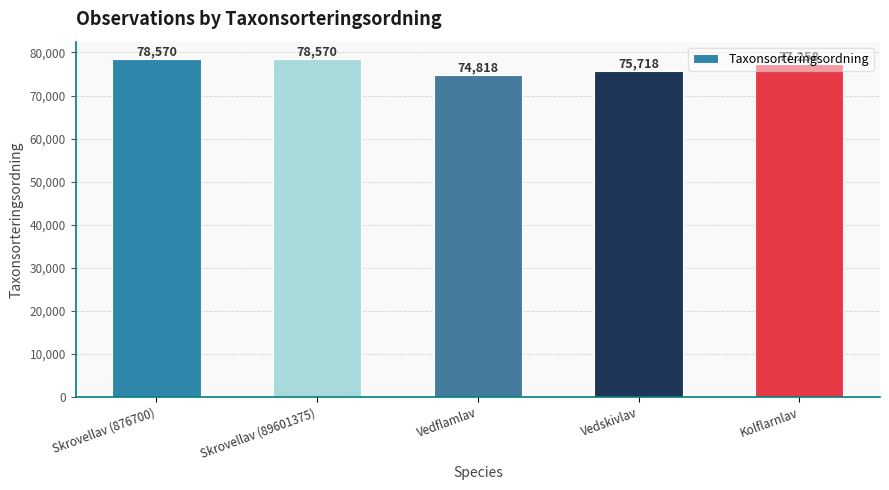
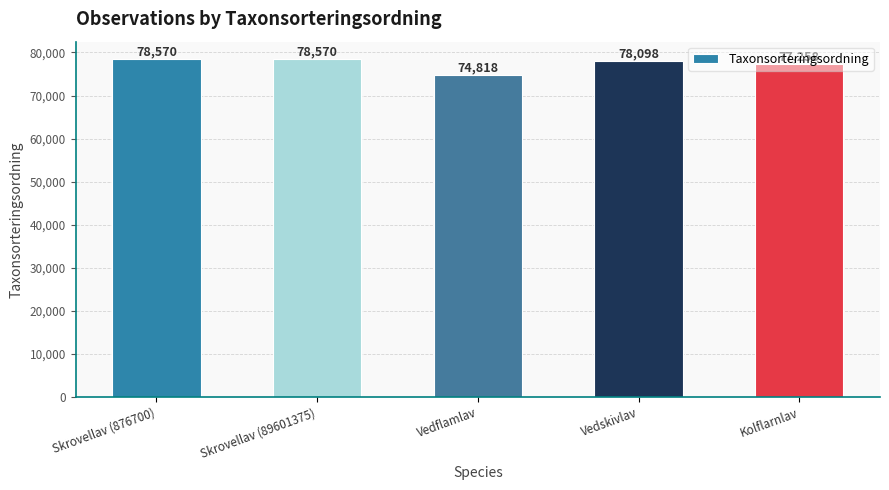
Vedskivlav: 75,718 -> 78,098
